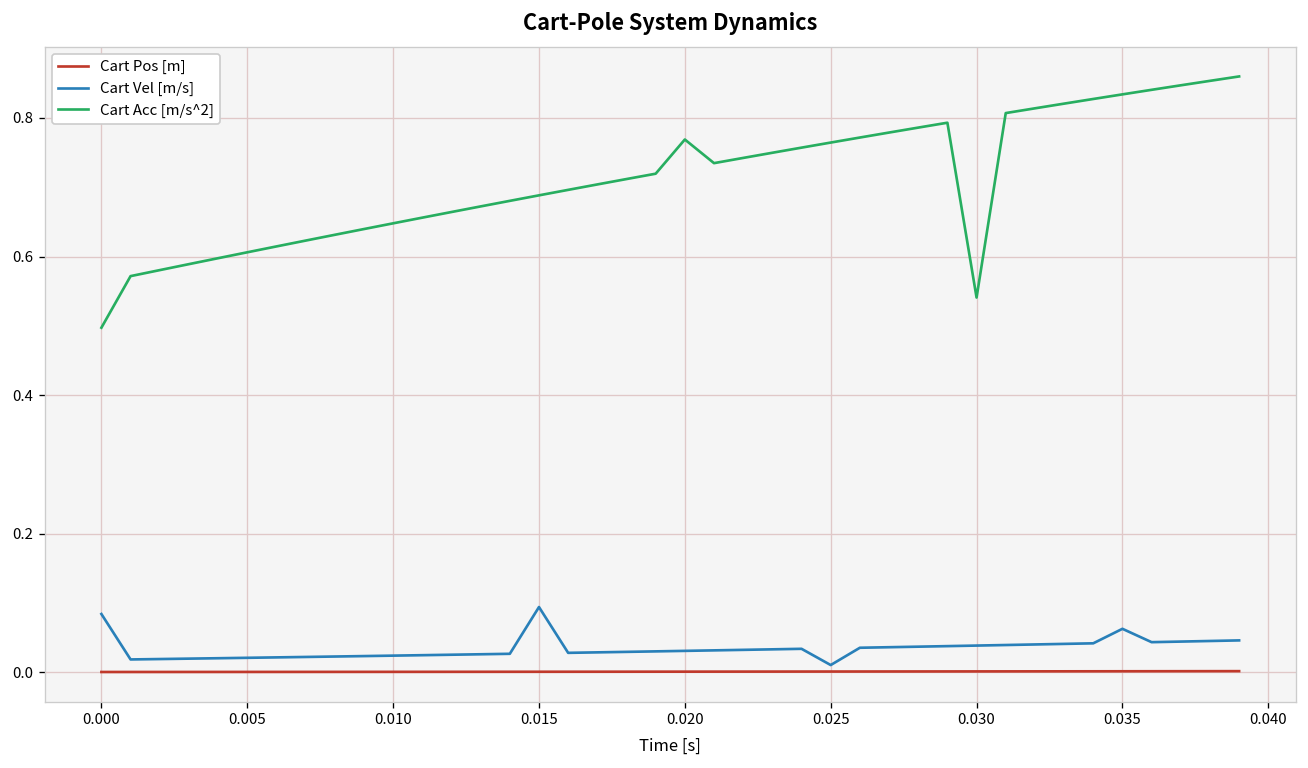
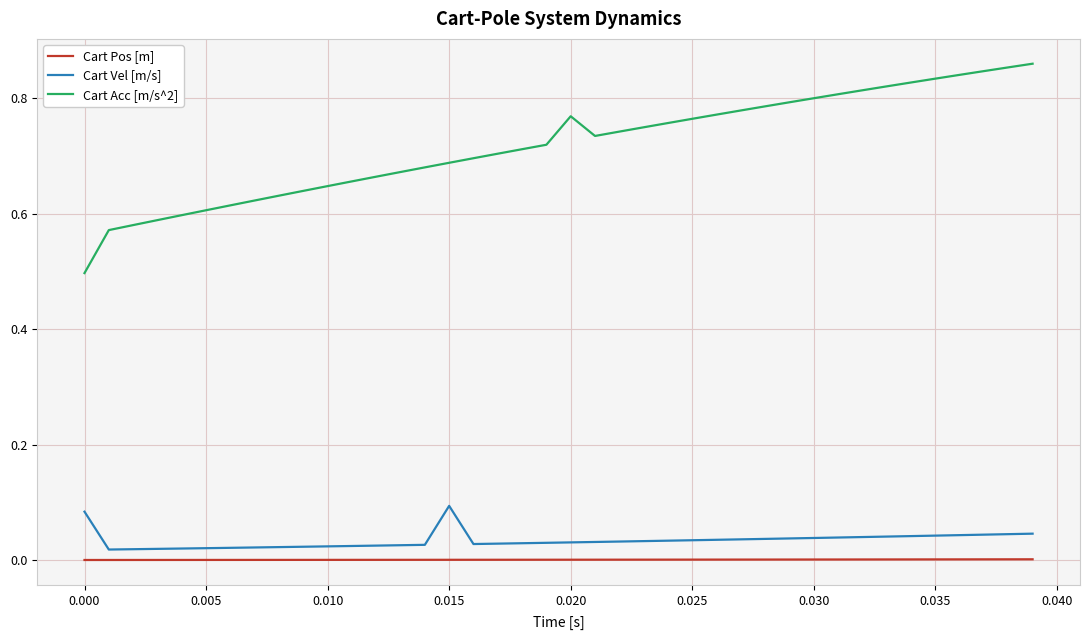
Cart Vel [m/s], 0.025: 0.01 -> 0.03
Cart Acc [m/s^2], 0.030: 0.54 -> 0.80
Cart Vel [m/s], 0.035: 0.06 -> 0.04
